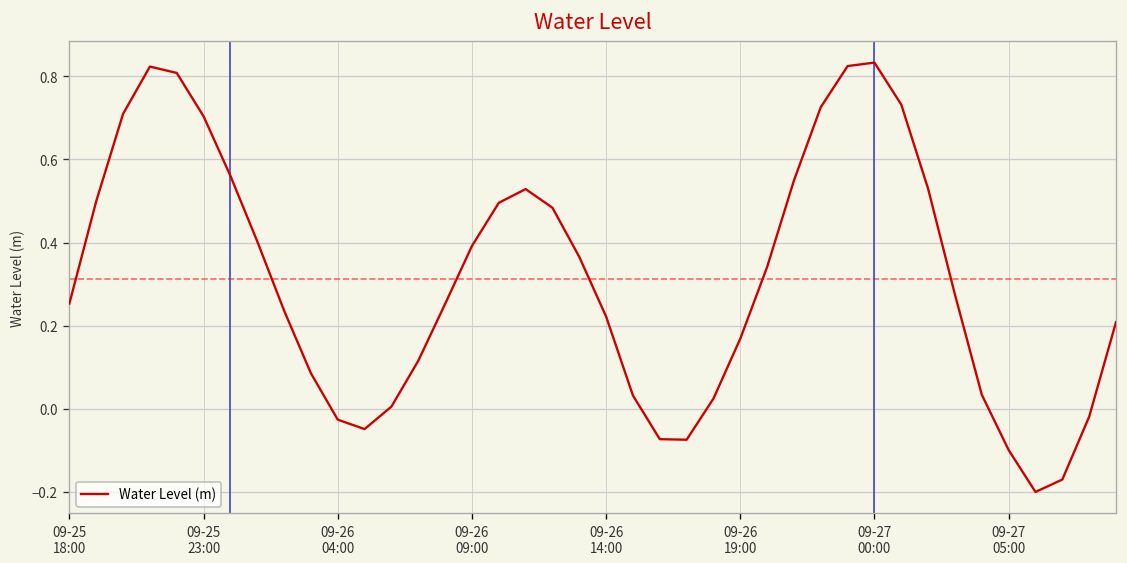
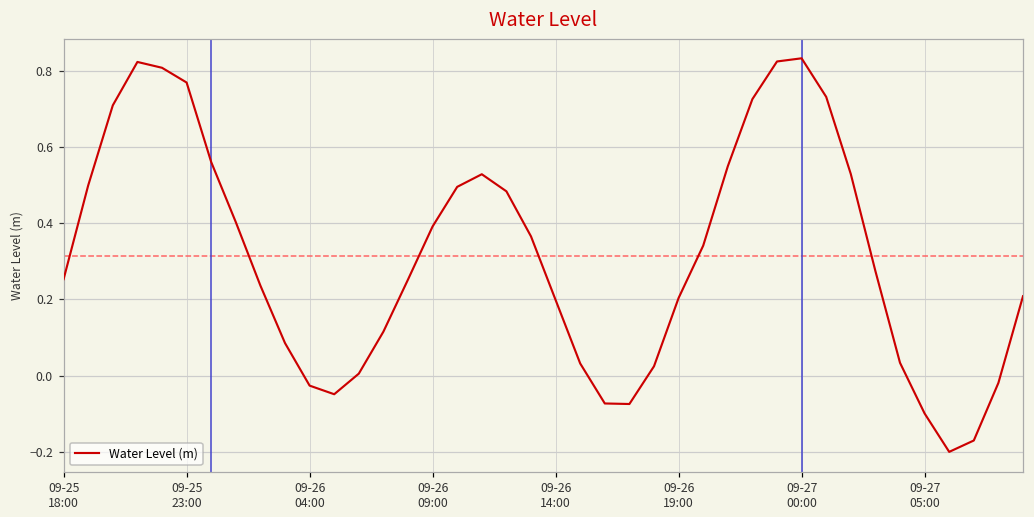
09-25 23:00: 0.70 -> 0.77
09-26 14:00: 0.22 -> 0.20
09-26 19:00: 0.17 -> 0.20
